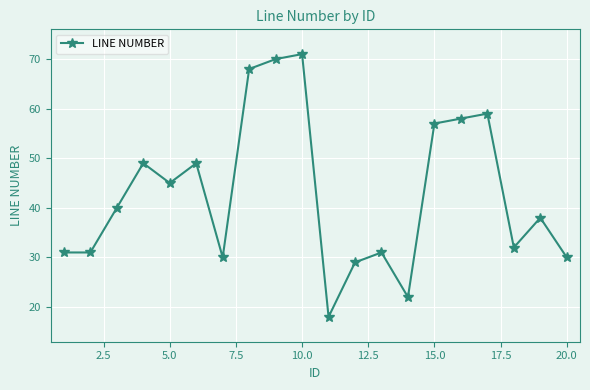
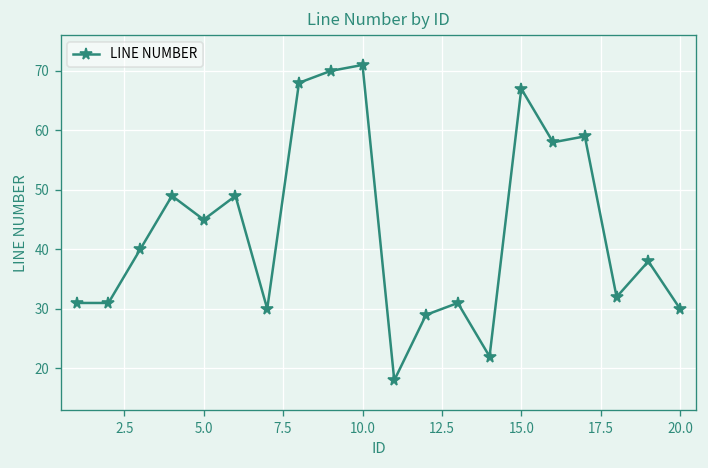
15.0: 57 -> 67
